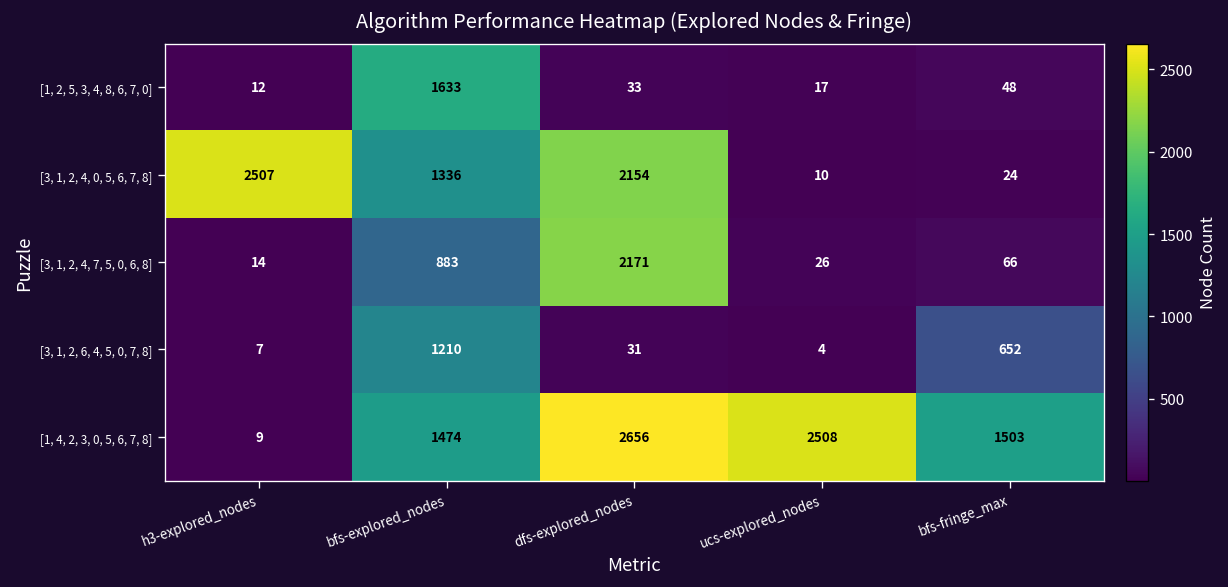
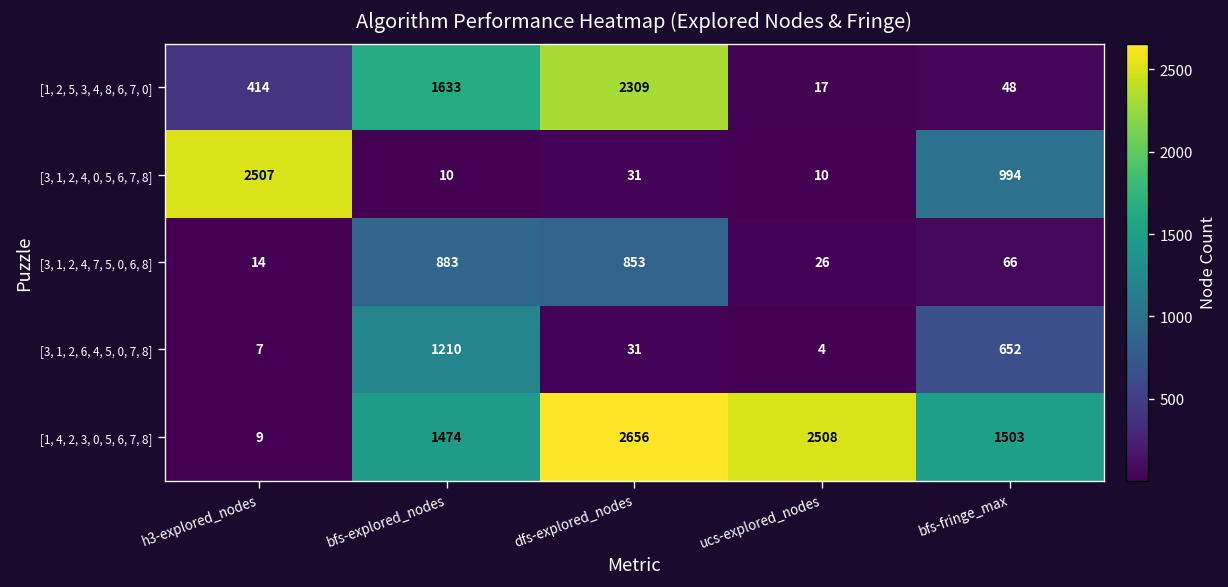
[1, 2, 5, 3, 4, 8, 6, 7, 0], h3-explored_nodes: 12 -> 414
[1, 2, 5, 3, 4, 8, 6, 7, 0], dfs-explored_nodes: 33 -> 2309
[3, 1, 2, 4, 0, 5, 6, 7, 8], bfs-explored_nodes: 1336 -> 10
[3, 1, 2, 4, 0, 5, 6, 7, 8], dfs-explored_nodes: 2154 -> 31
[3, 1, 2, 4, 0, 5, 6, 7, 8], bfs-fringe_max: 24 -> 994
[3, 1, 2, 4, 7, 5, 0, 6, 8], dfs-explored_nodes: 2171 -> 853
